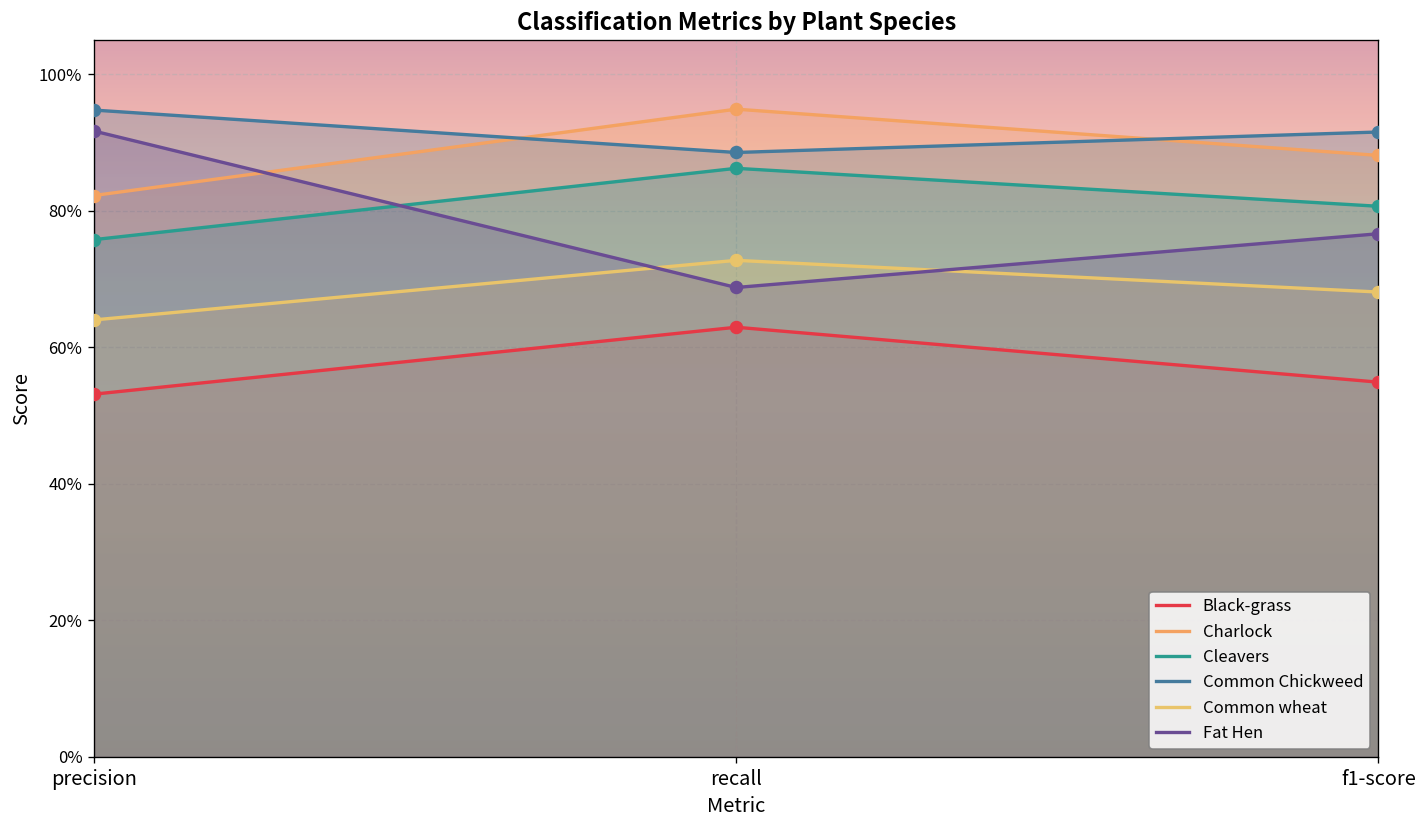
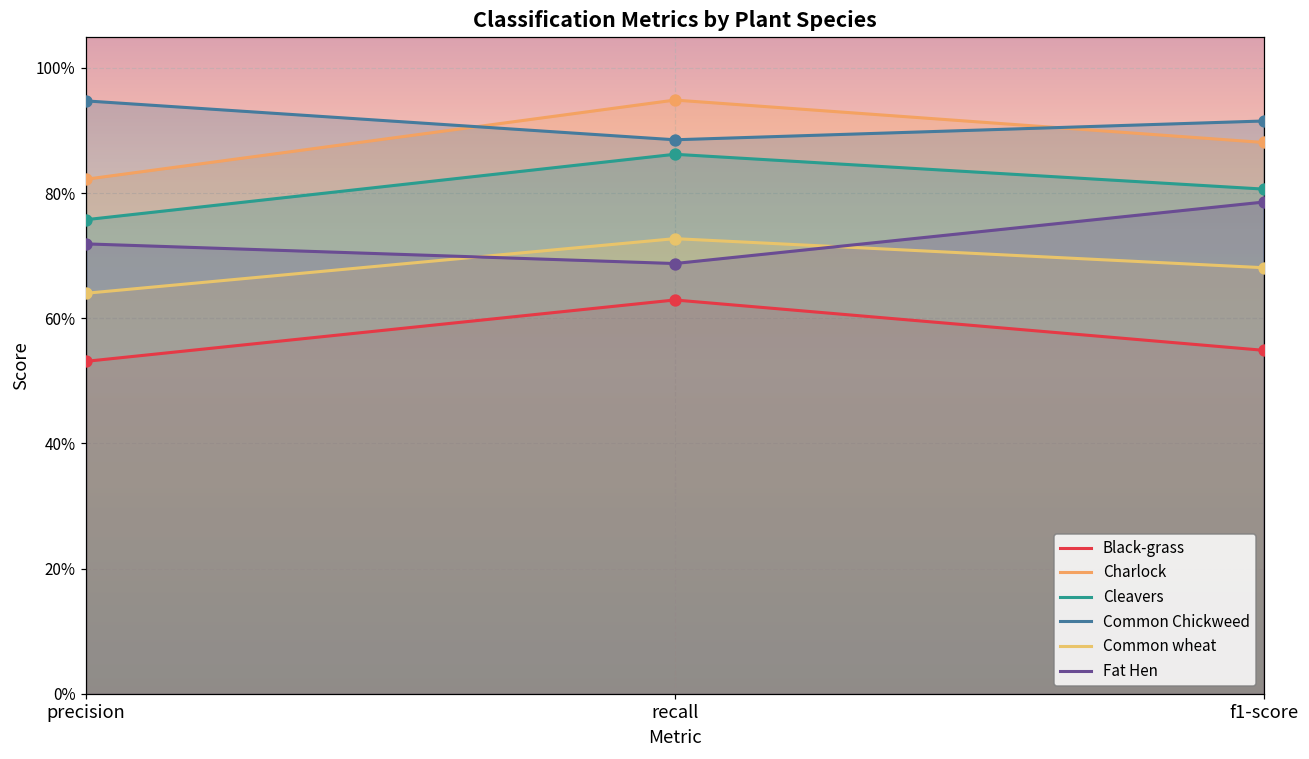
Fat Hen, precision: 92% -> 72%
Fat Hen, f1-score: 77% -> 79%
